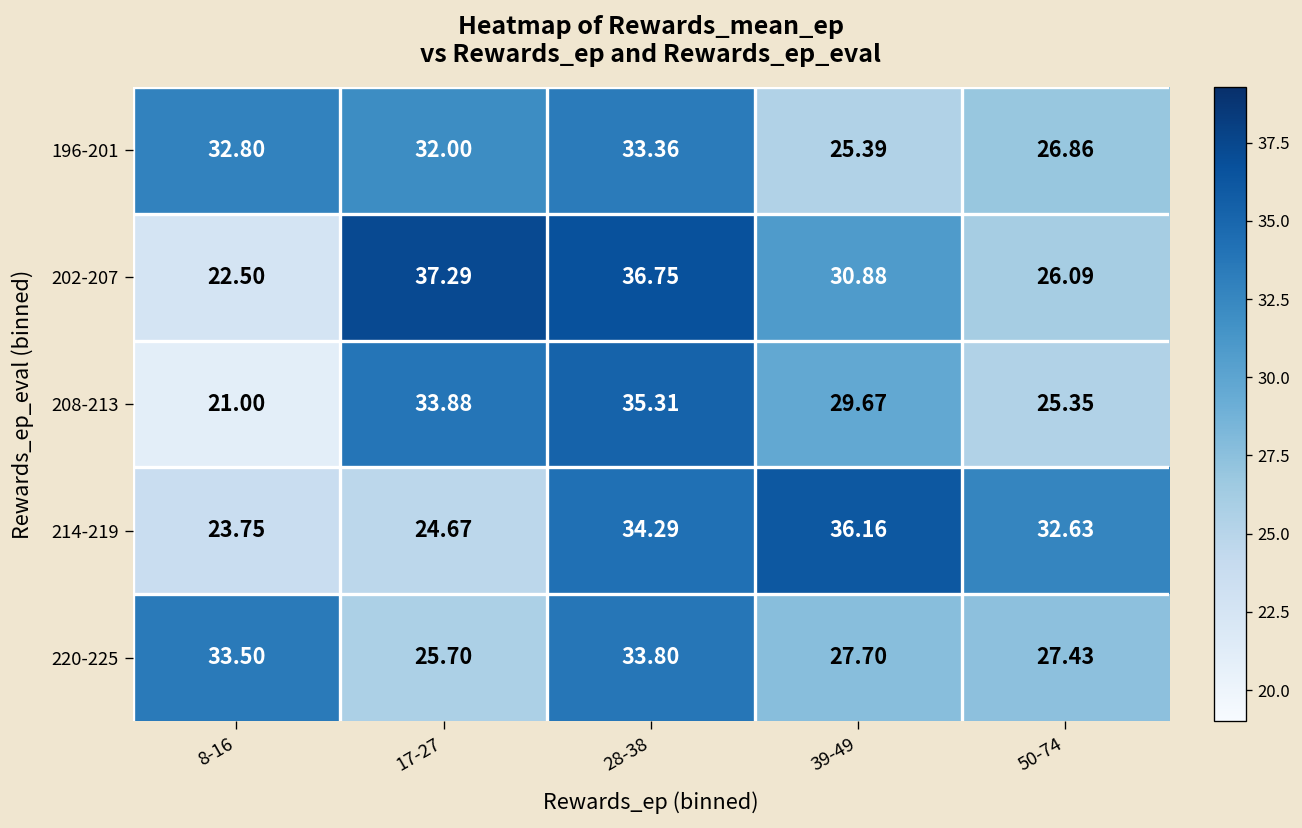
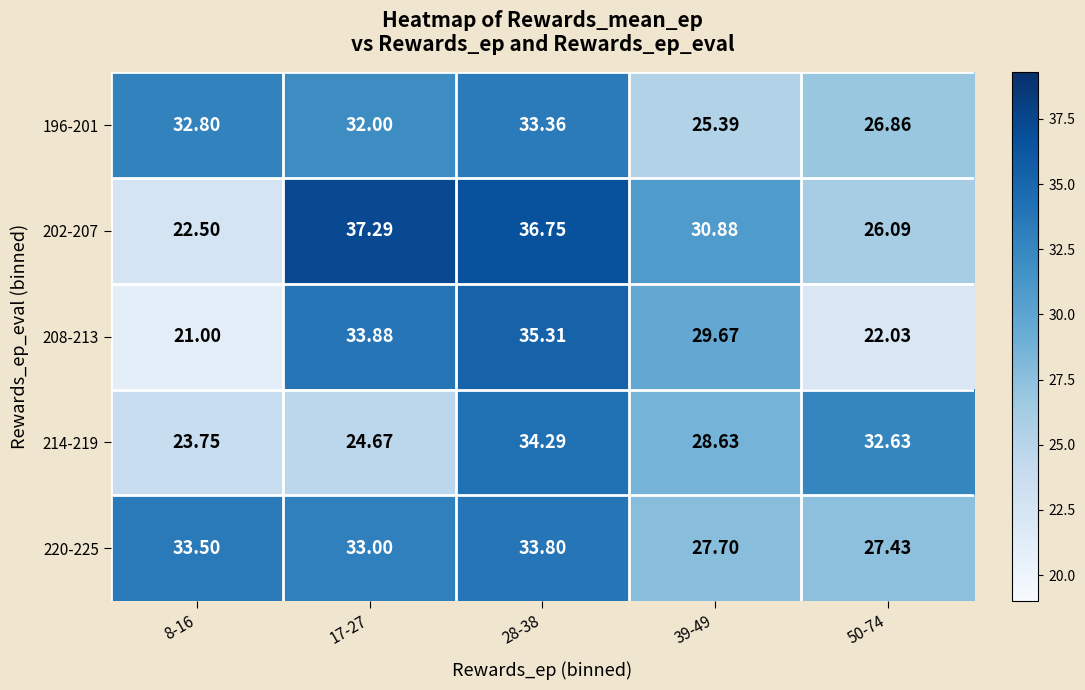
208-213, 50-74: 25.35 -> 22.03
214-219, 39-49: 36.16 -> 28.63
220-225, 17-27: 25.70 -> 33.00
